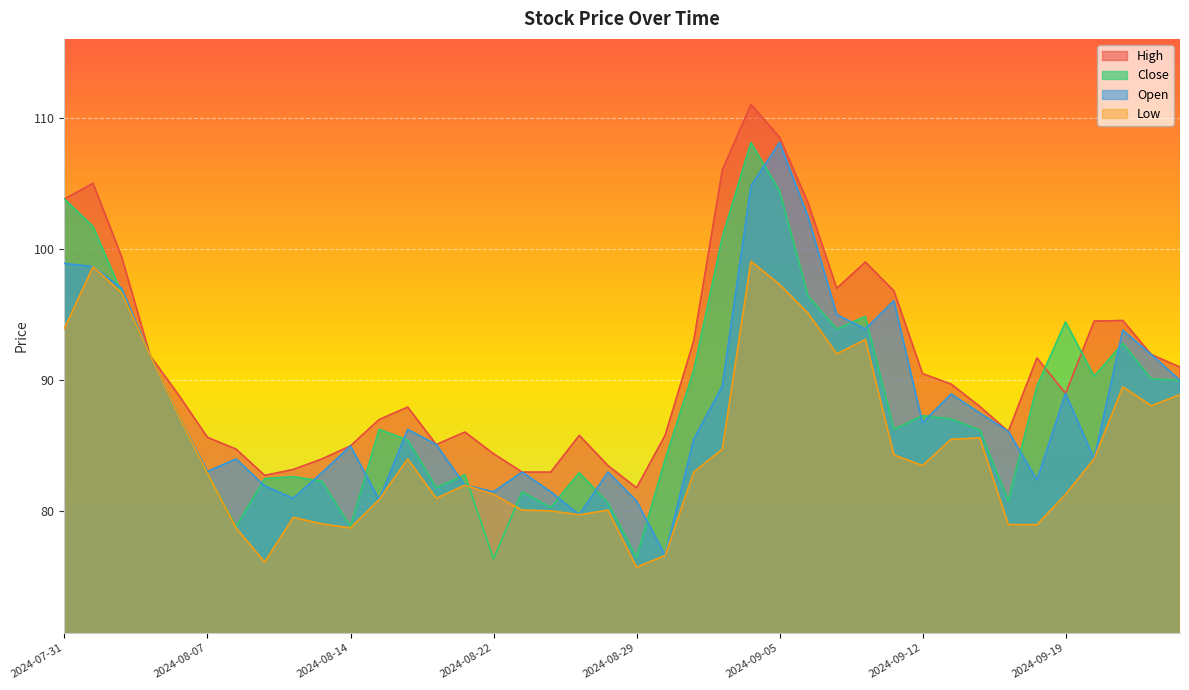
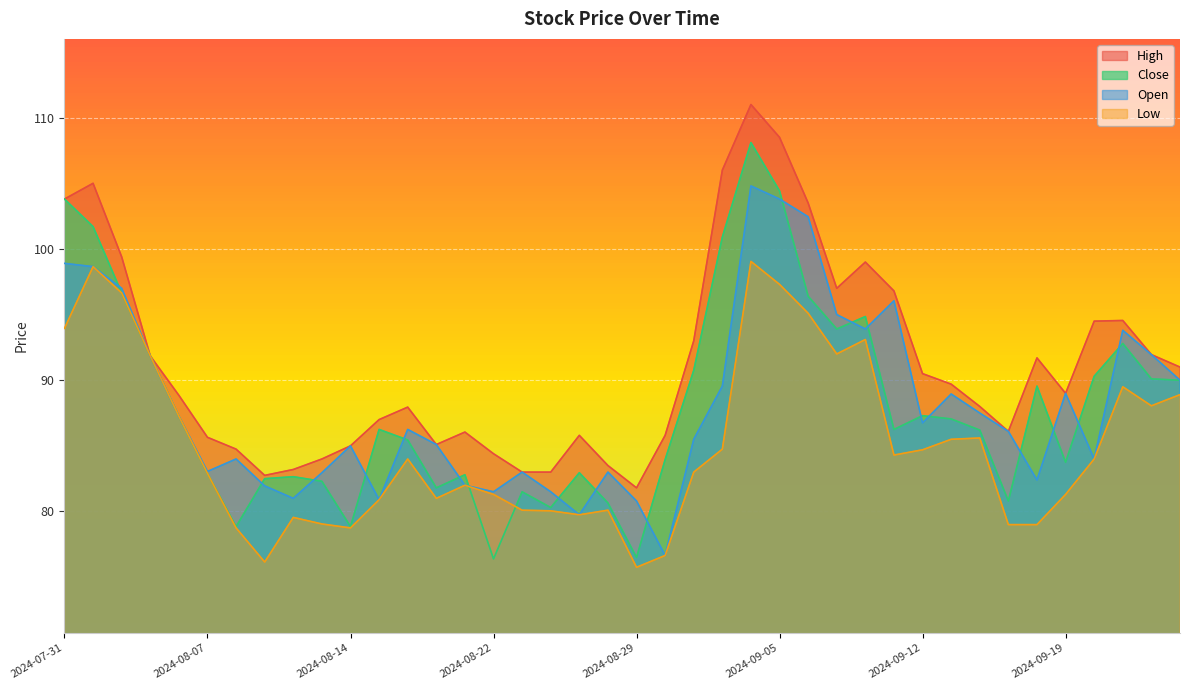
Open, 2024-09-05: 108.1 -> 103.8
Low, 2024-09-12: 83.5 -> 84.7
Close, 2024-09-19: 94.4 -> 83.8
